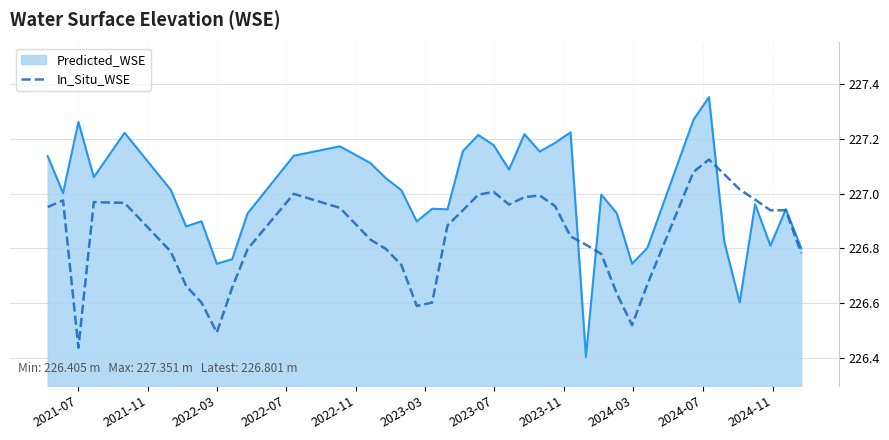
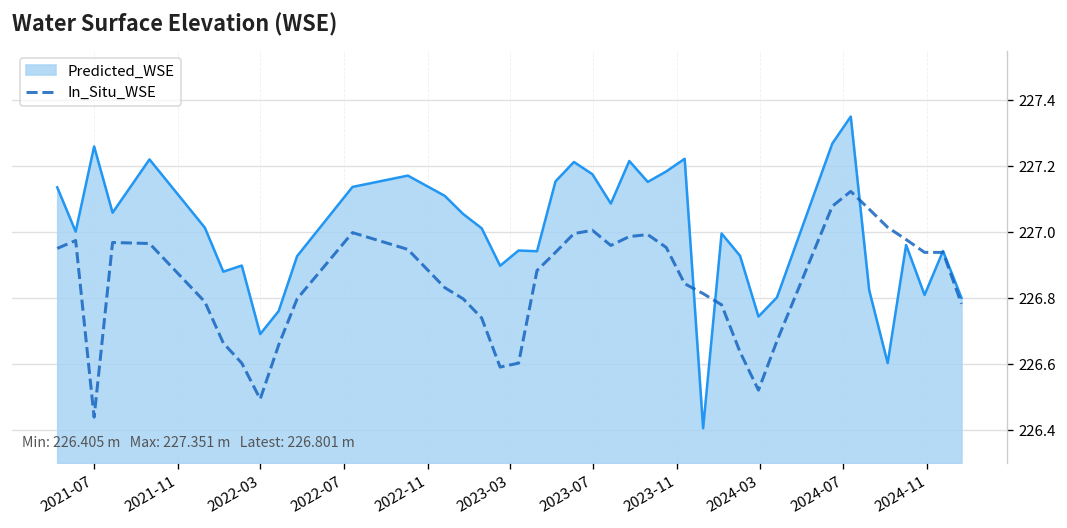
Predicted_WSE, 2022-03: 226.74 -> 226.69
